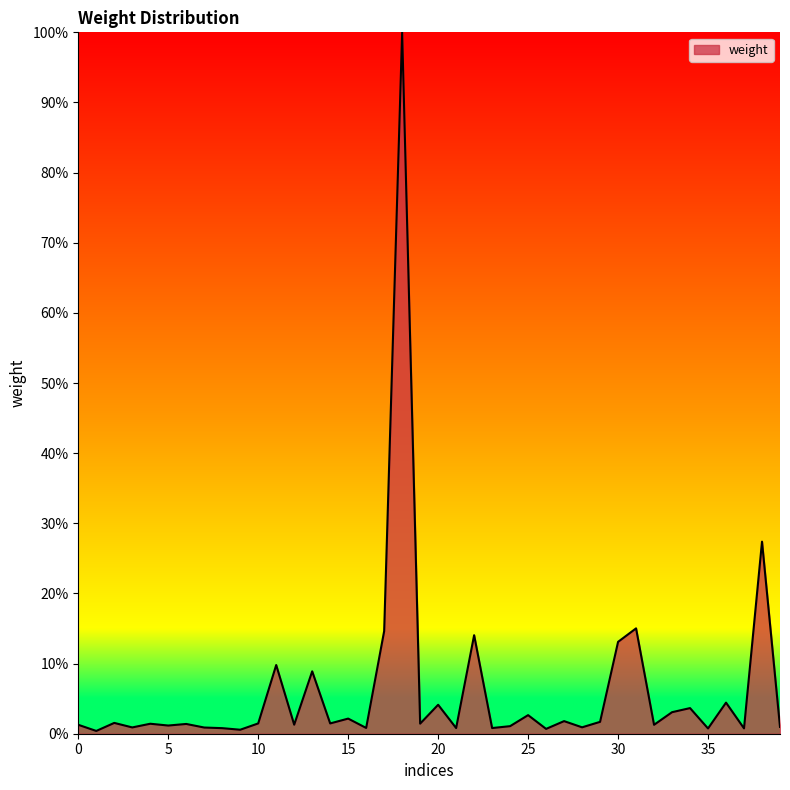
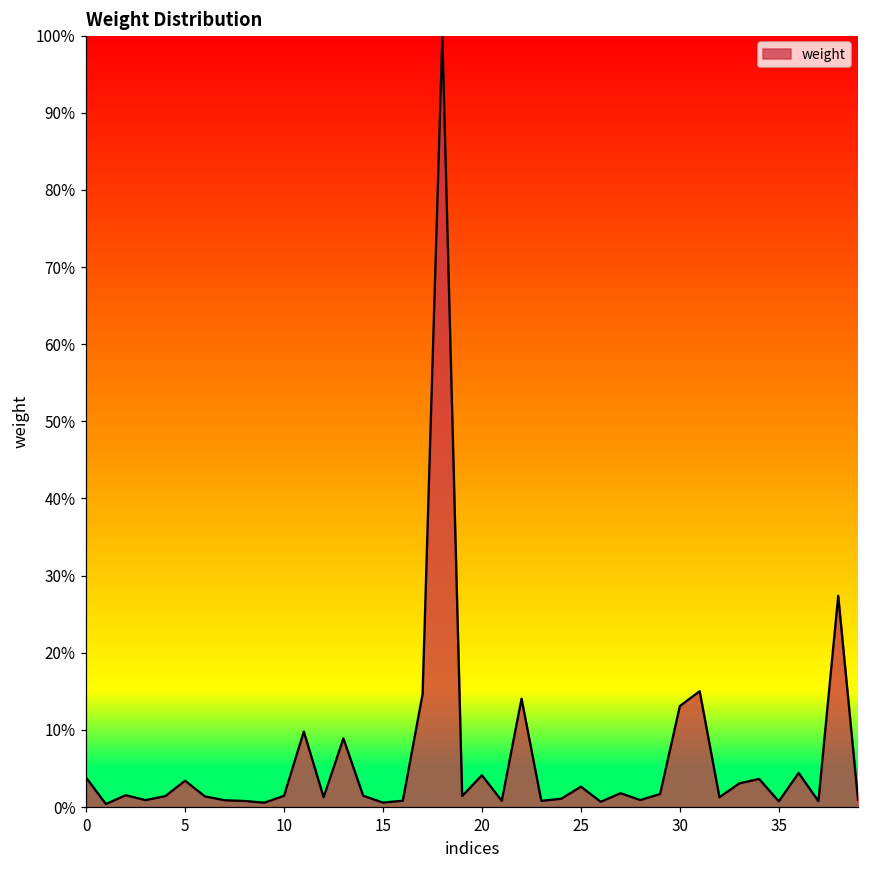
0: 1% -> 4%
5: 1% -> 3%
15: 2% -> 1%
